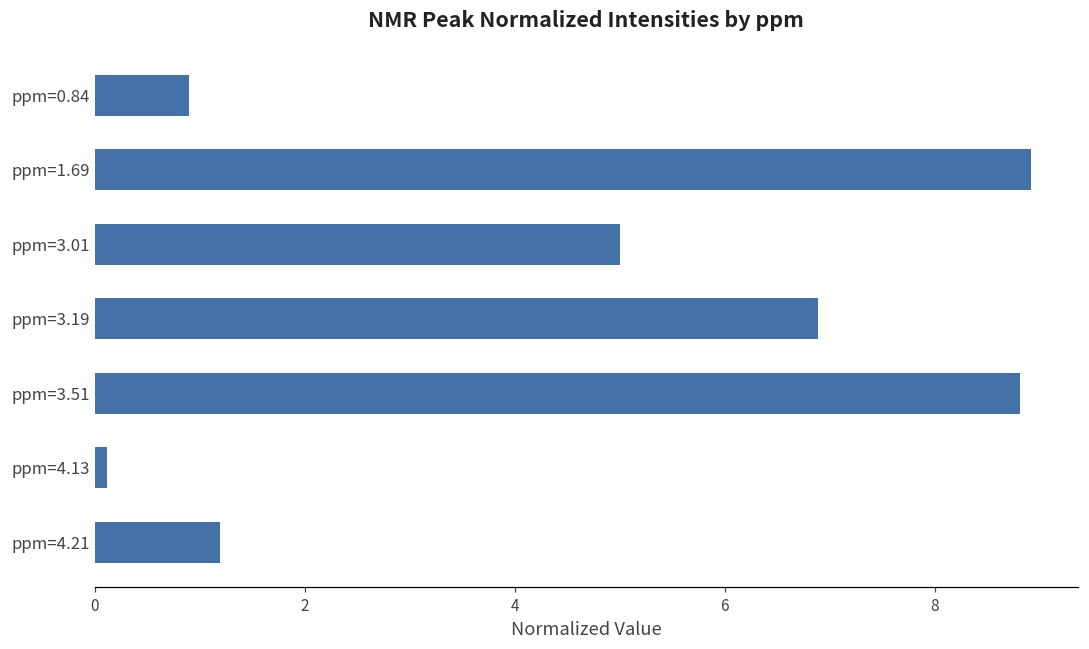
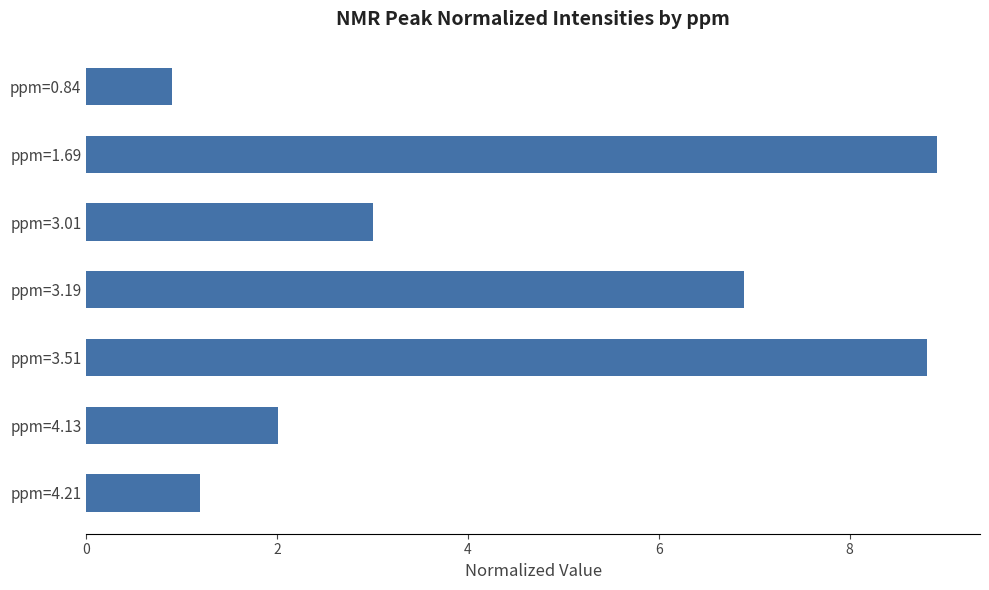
ppm=3.01: 5 -> 3
ppm=4.13: 0.1 -> 2.0
